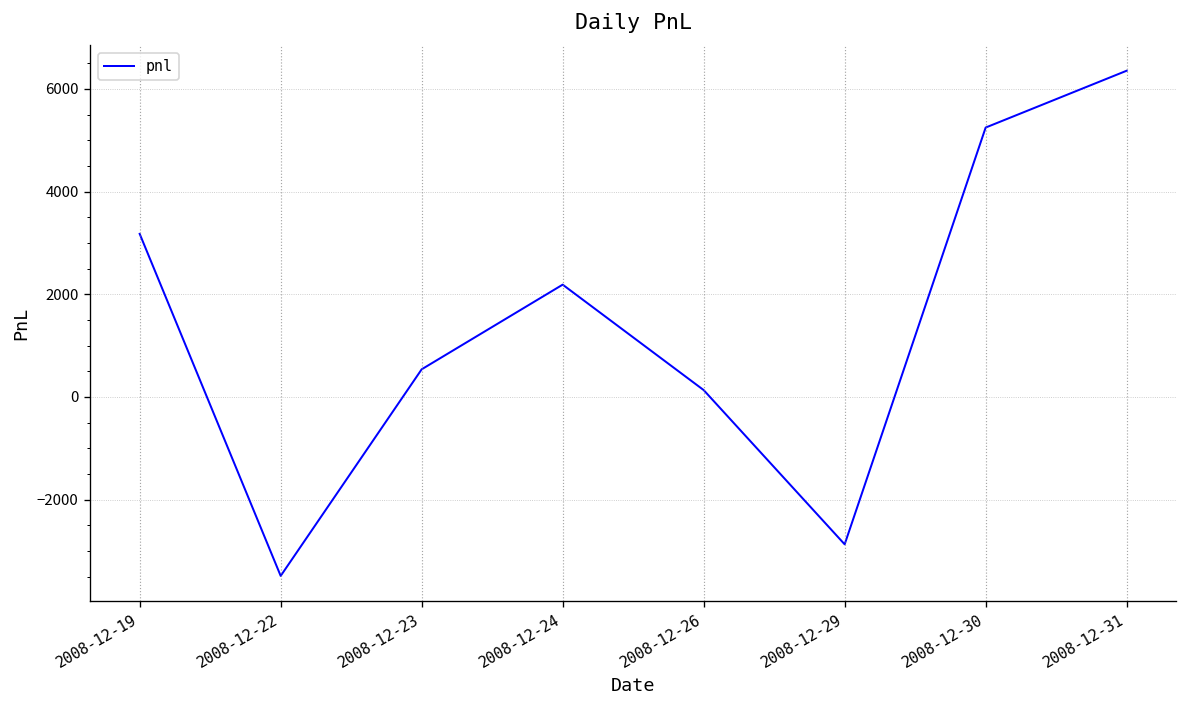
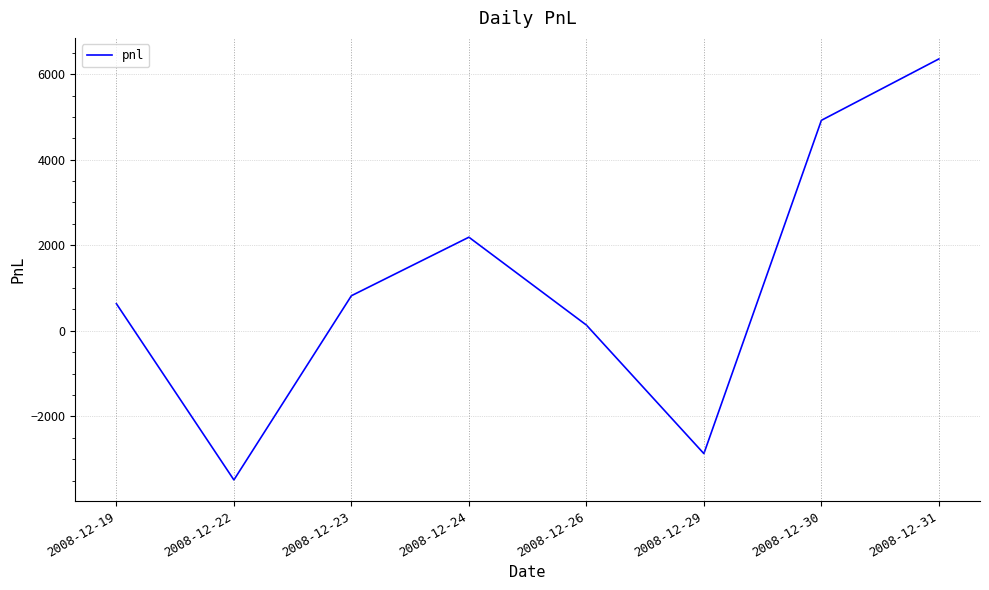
2008-12-19: 3200 -> 600
2008-12-23: 500 -> 800
2008-12-30: 5200 -> 4900
